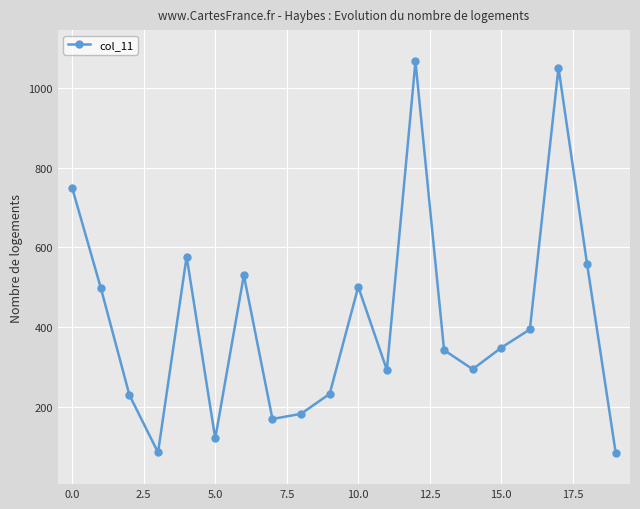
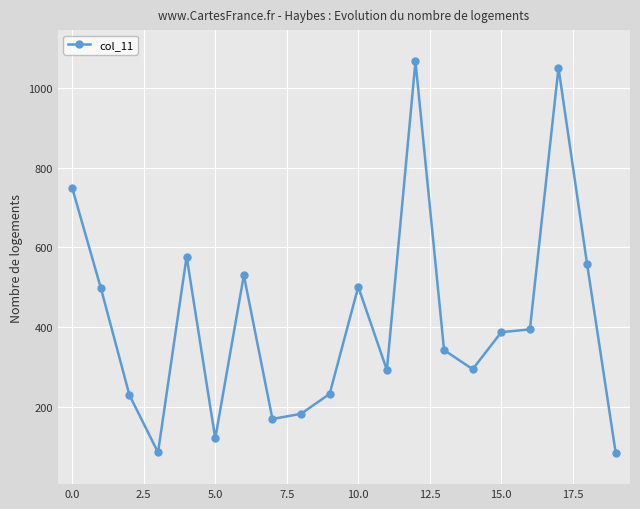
15.0: 350 -> 390
